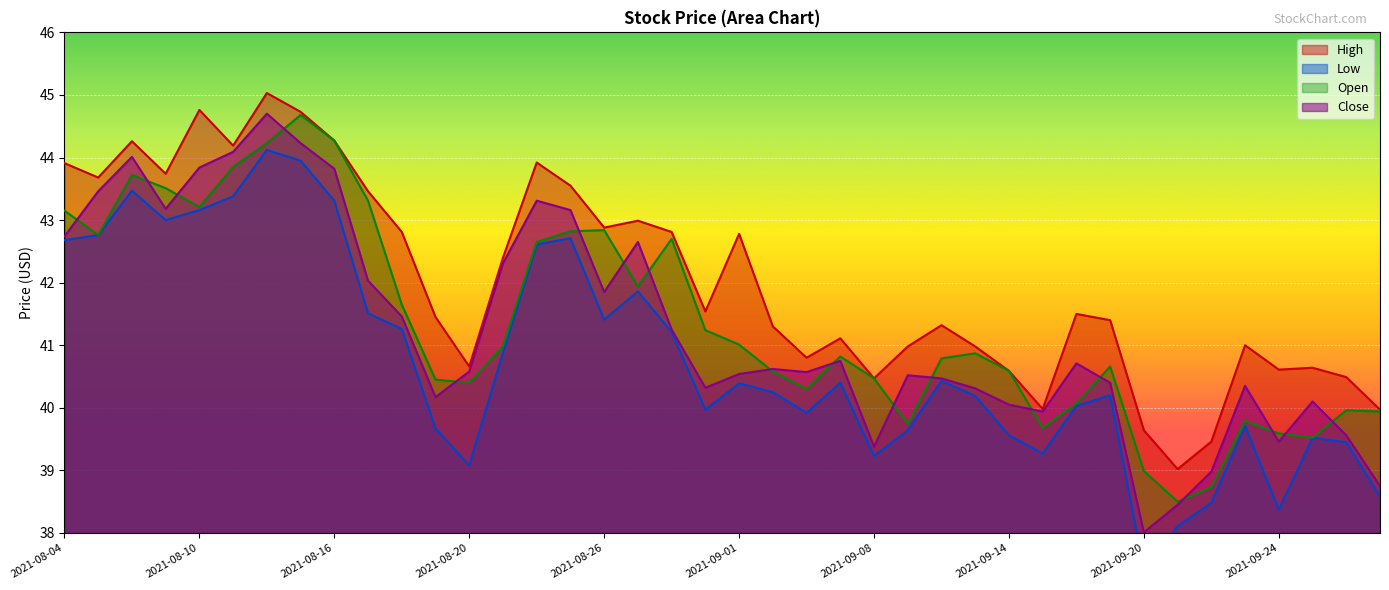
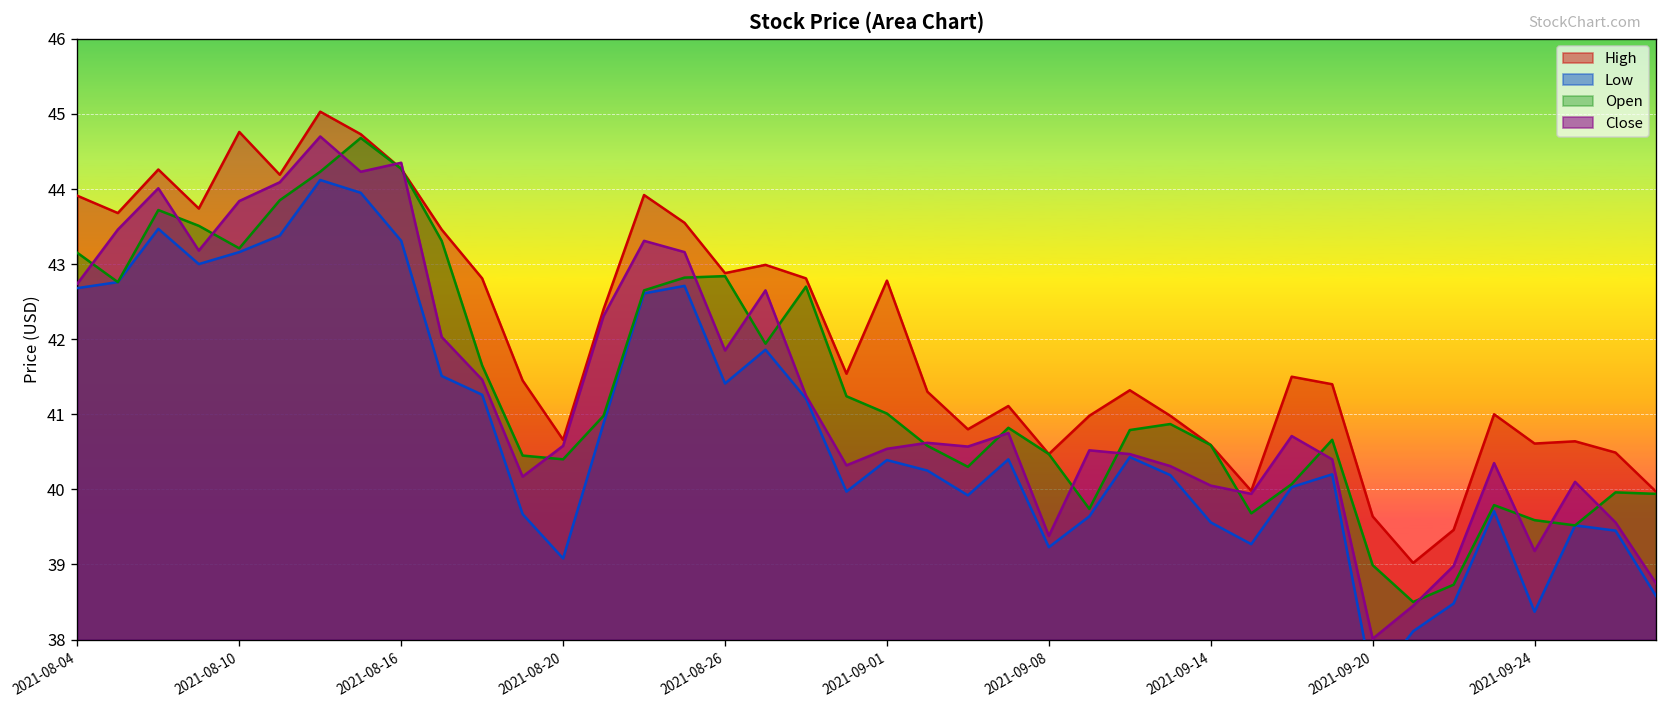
Close, 2021-08-16: 43.8 -> 44.4
Close, 2021-09-24: 39.5 -> 39.2
